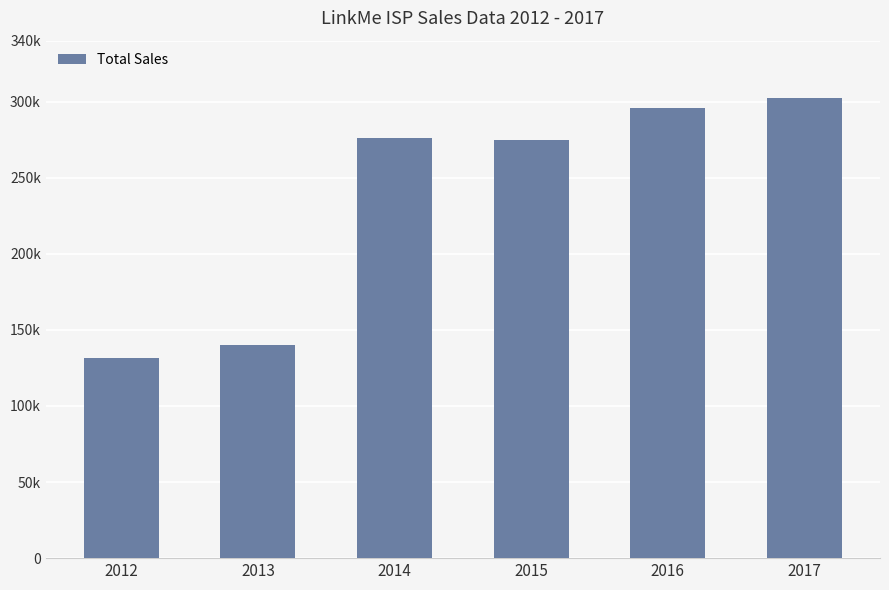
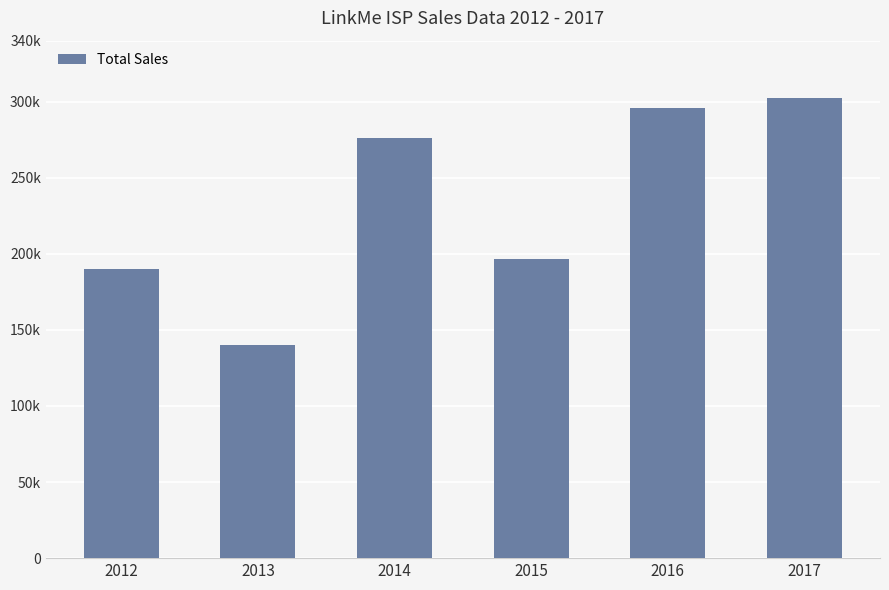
2012: 131000 -> 190000
2015: 275000 -> 196000
